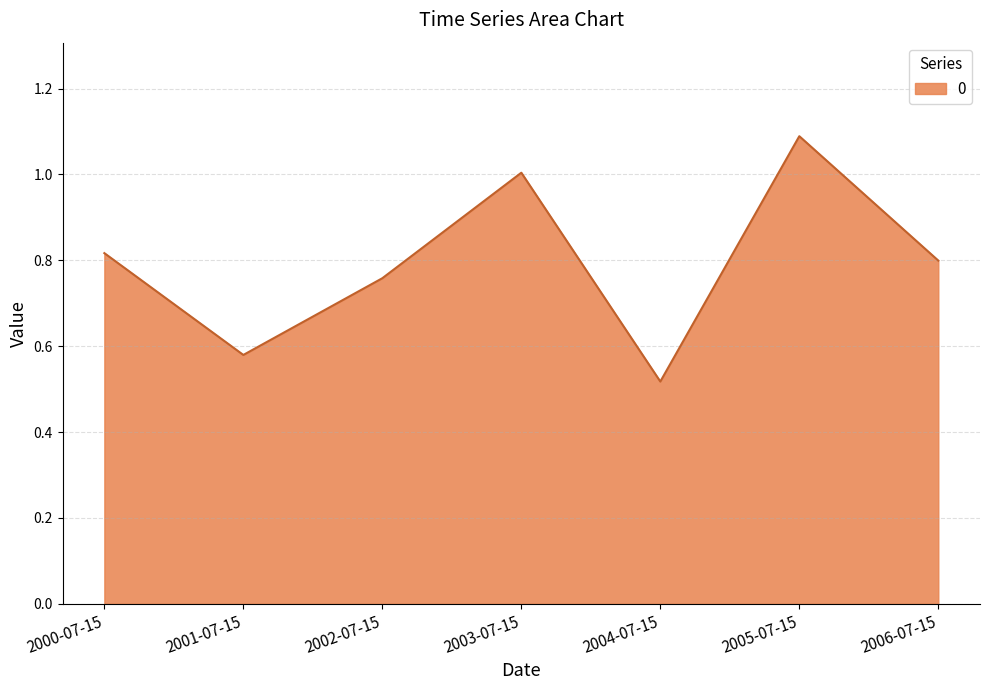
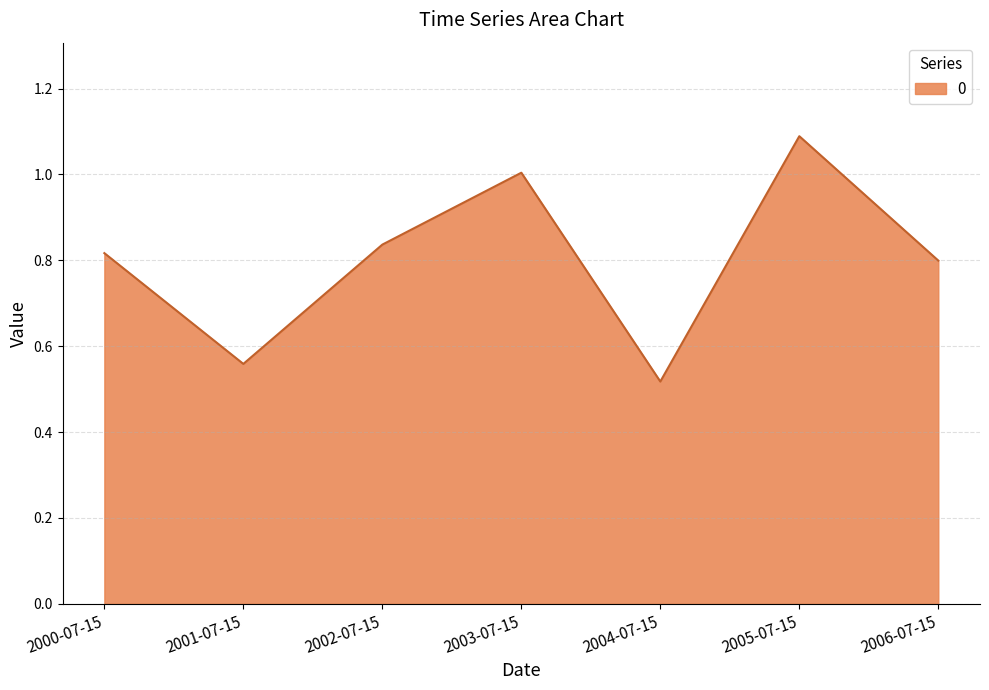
2001-07-15: 0.58 -> 0.56
2002-07-15: 0.76 -> 0.84
